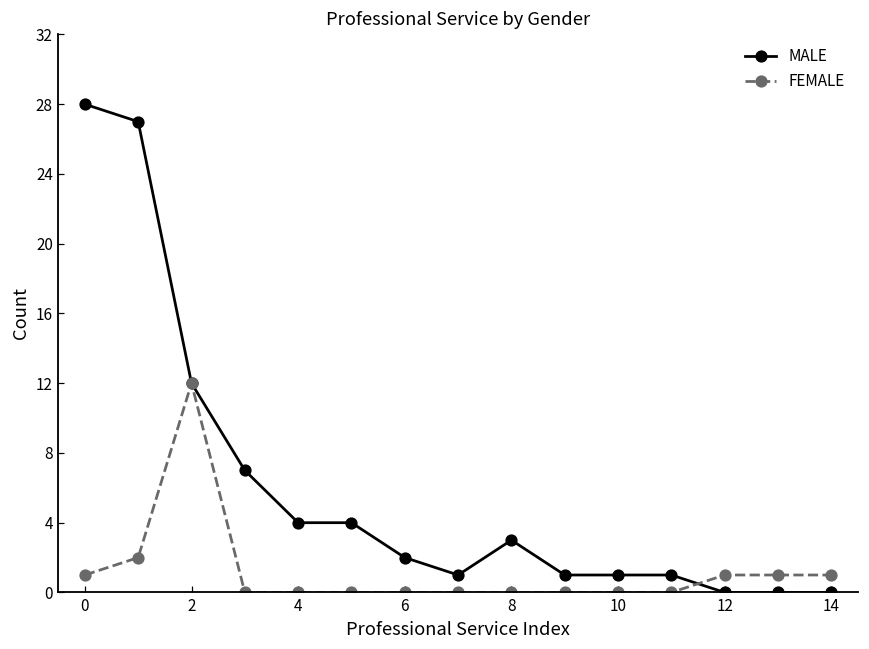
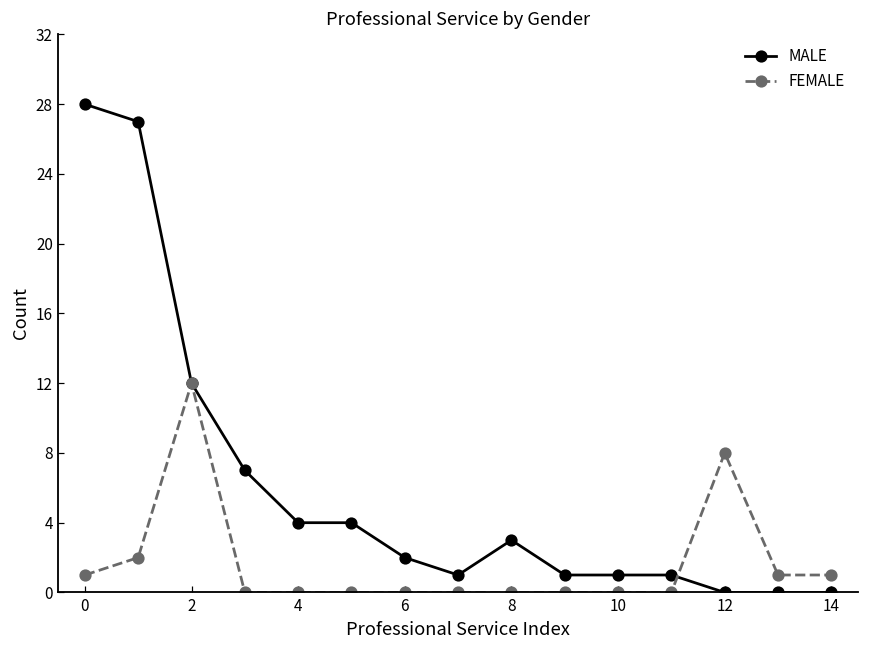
FEMALE, 12: 1 -> 8
